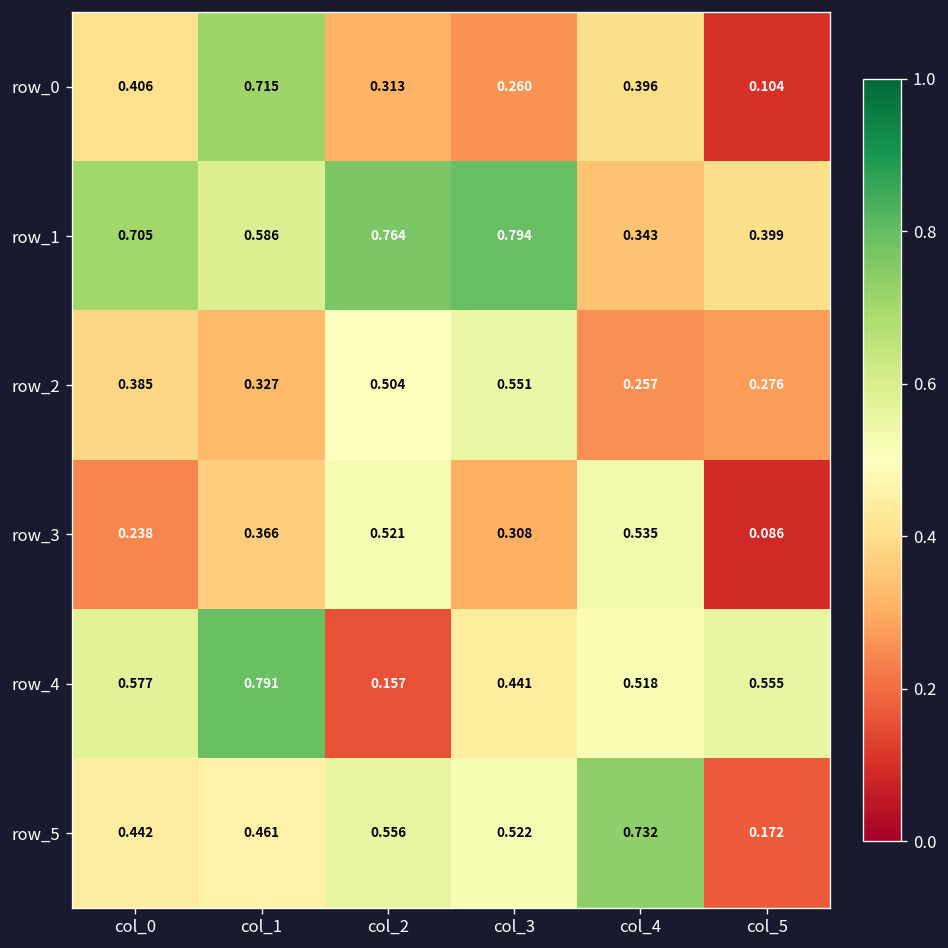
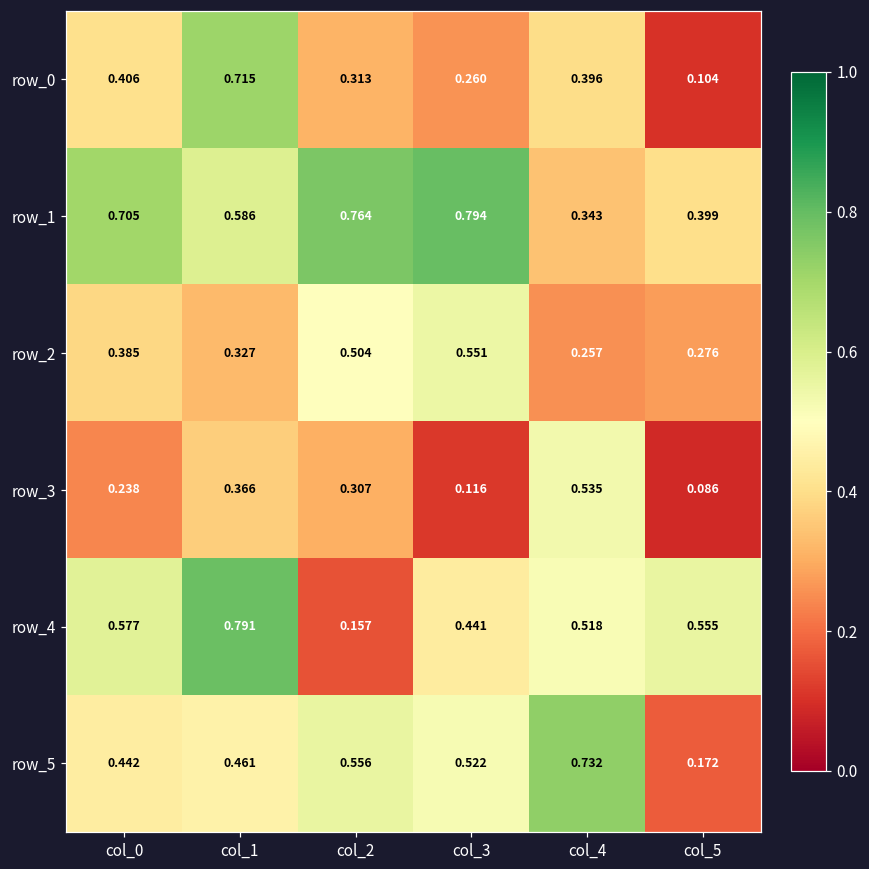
row_3, col_2: 0.521 -> 0.307
row_3, col_3: 0.308 -> 0.116
